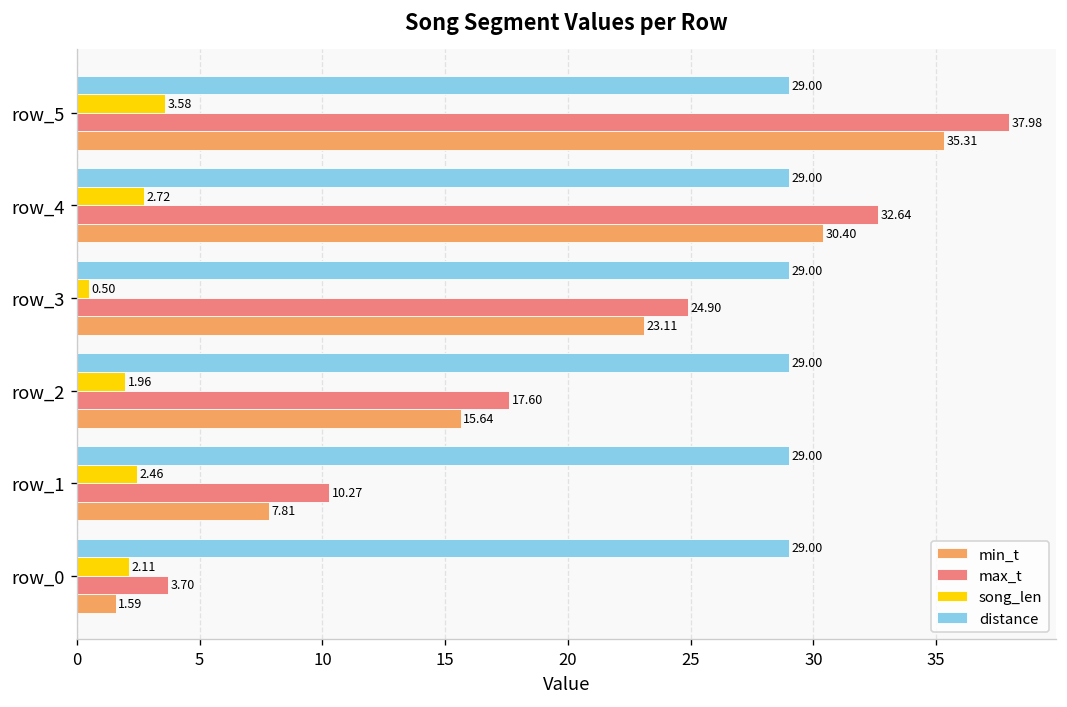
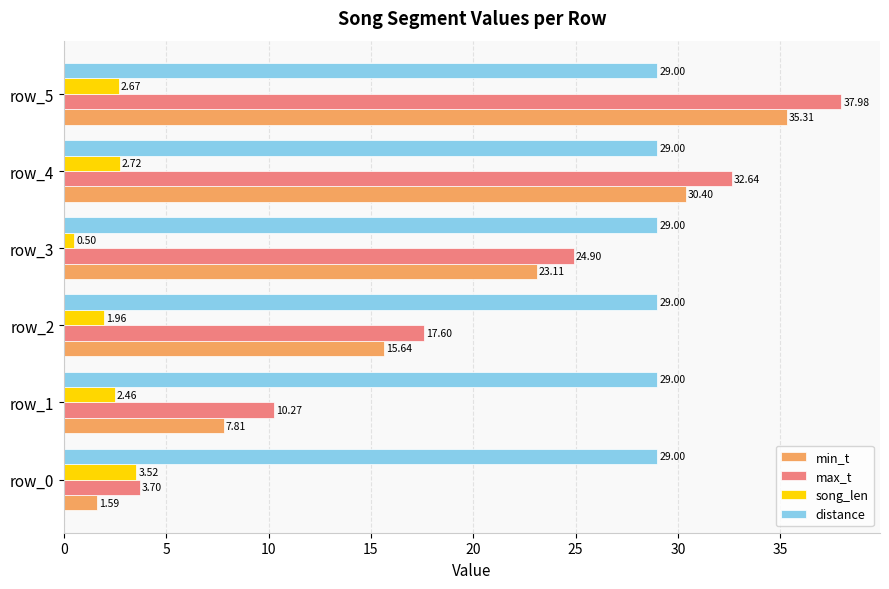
song_len, row_5: 3.58 -> 2.67
song_len, row_0: 2.11 -> 3.52
